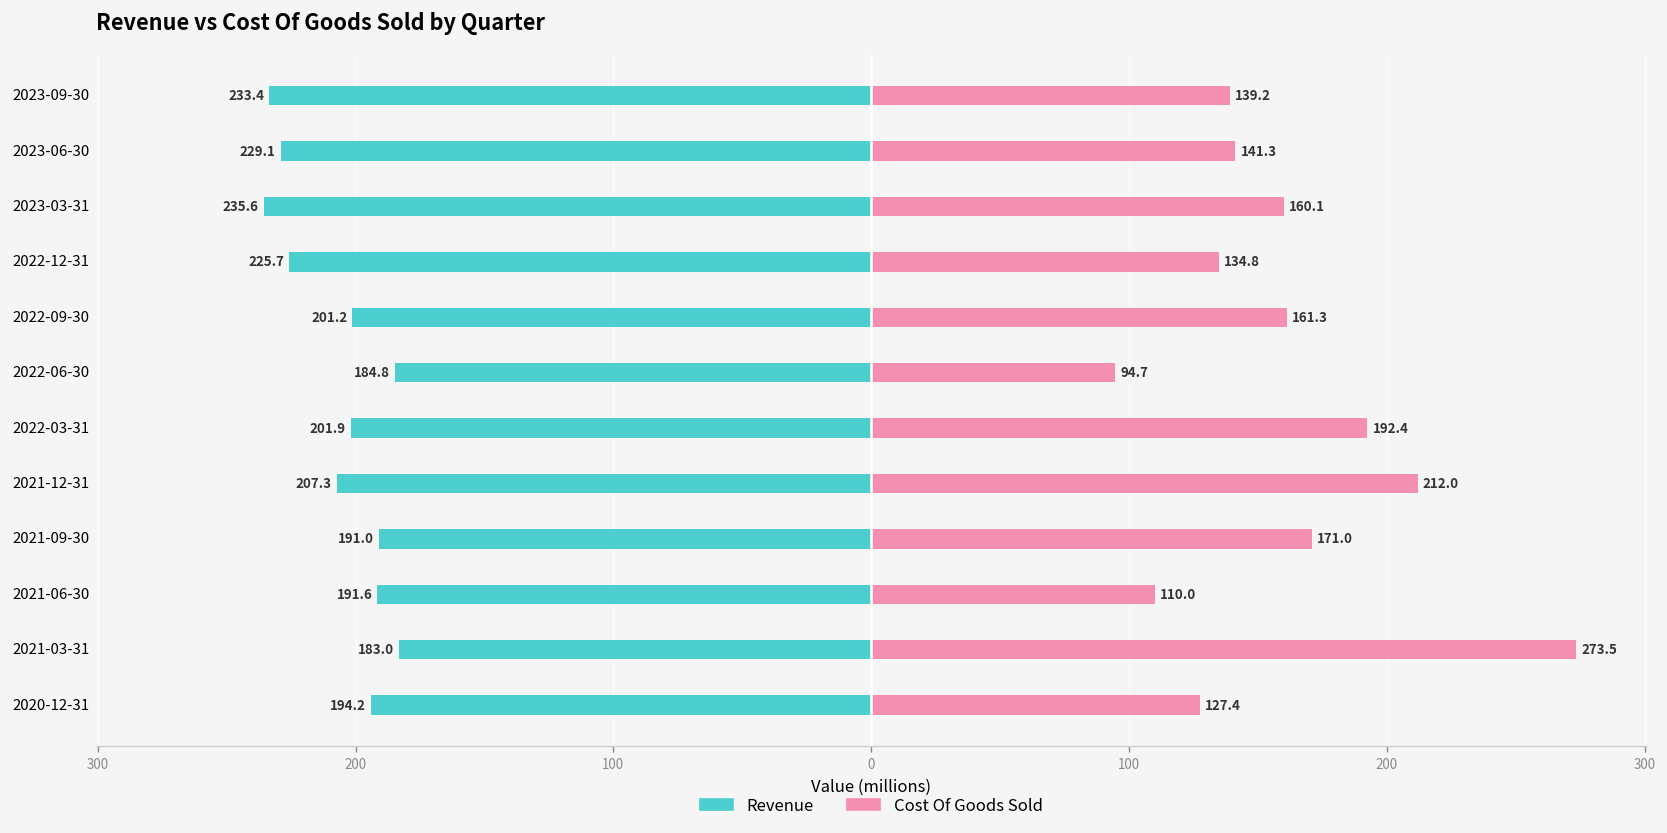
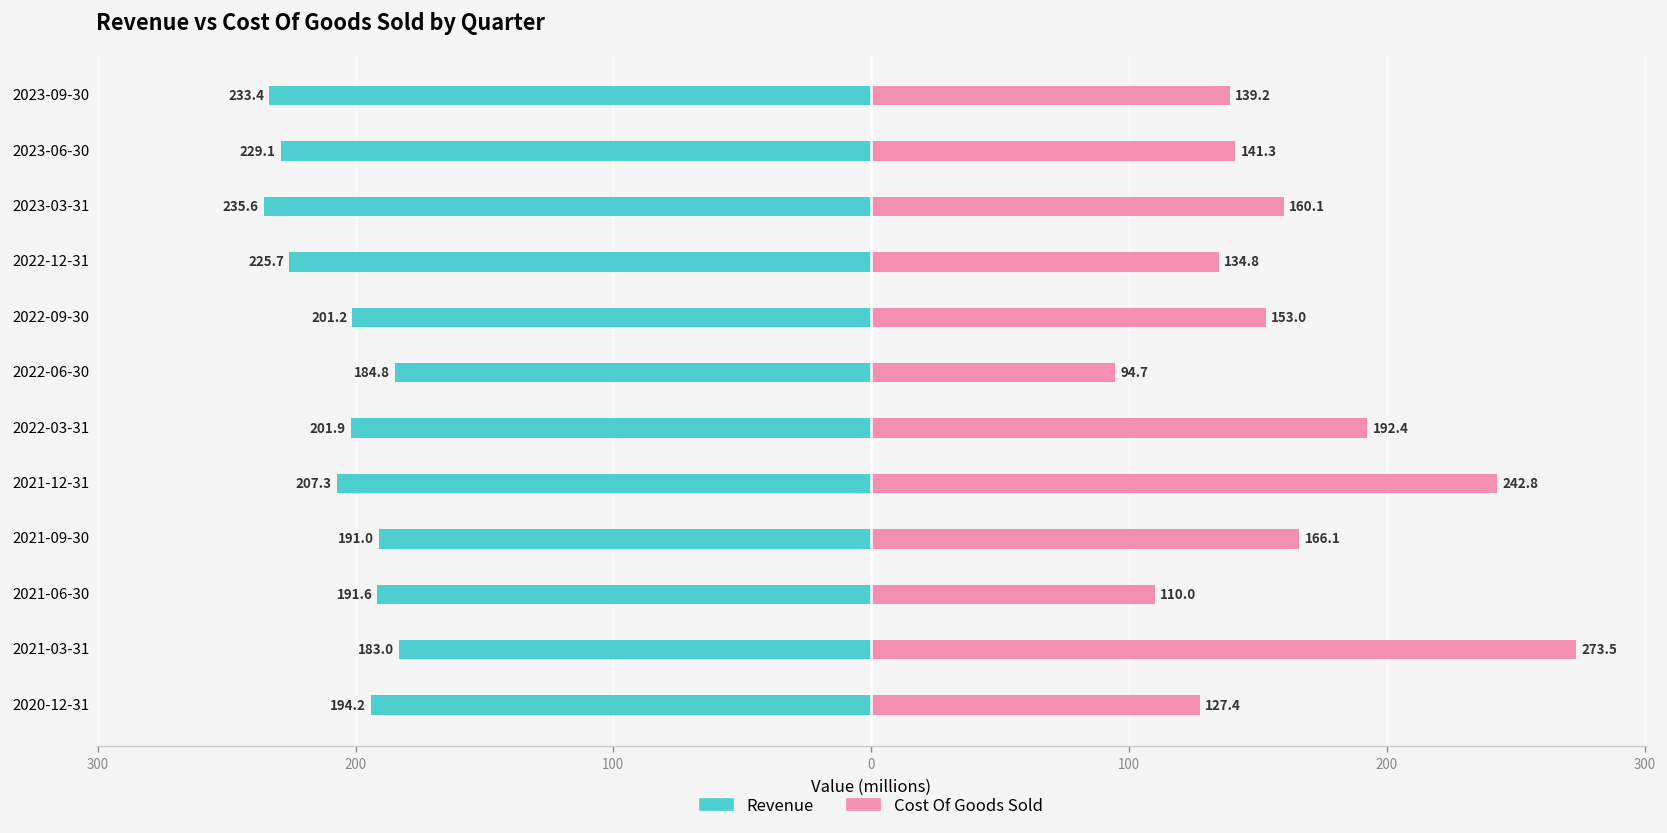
Cost Of Goods Sold, 2022-09-30: 161.3 -> 153.0
Cost Of Goods Sold, 2021-12-31: 212.0 -> 242.8
Cost Of Goods Sold, 2021-09-30: 171.0 -> 166.1
